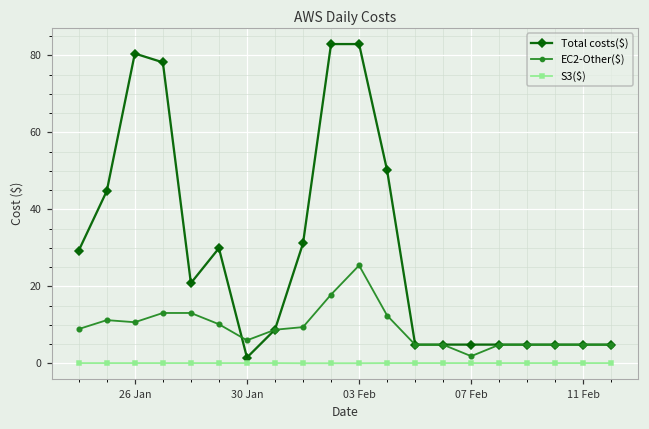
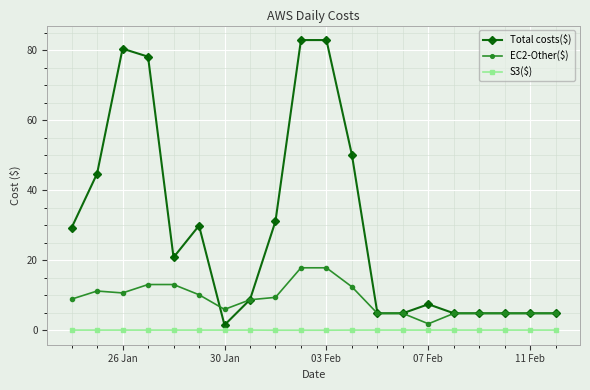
EC2-Other($), 03 Feb: 25 -> 18
Total costs($), 07 Feb: 5 -> 7
